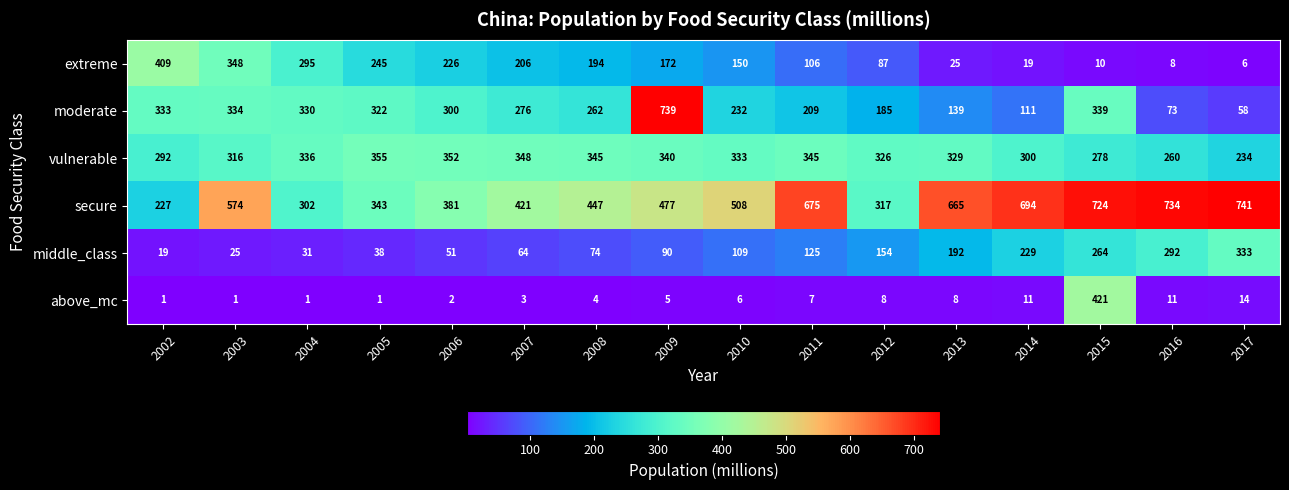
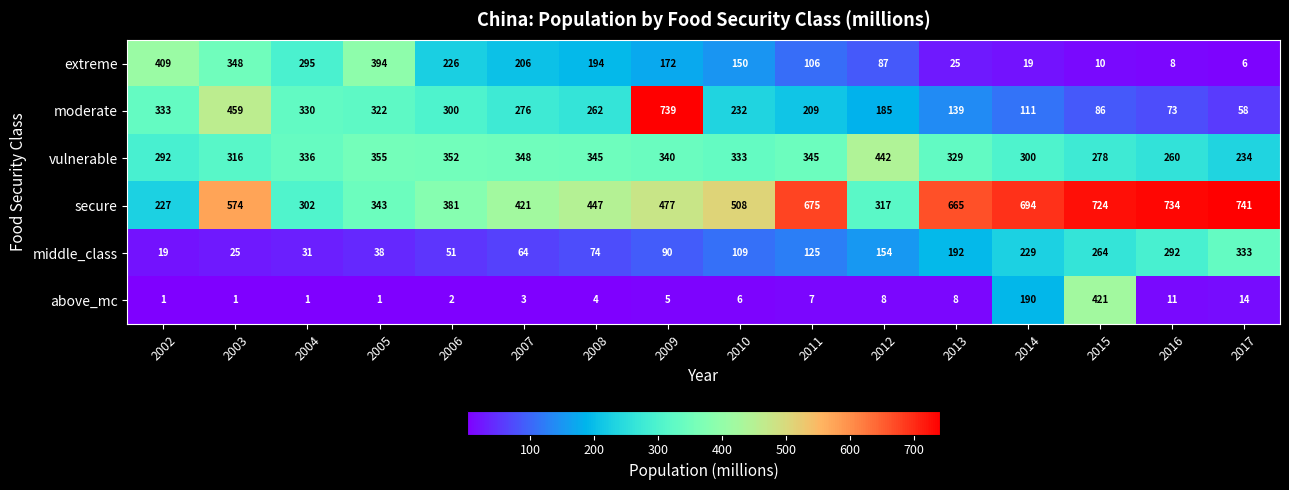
extreme, 2005: 245 -> 394
moderate, 2003: 334 -> 459
moderate, 2015: 339 -> 86
vulnerable, 2012: 326 -> 442
above_mc, 2014: 11 -> 190
